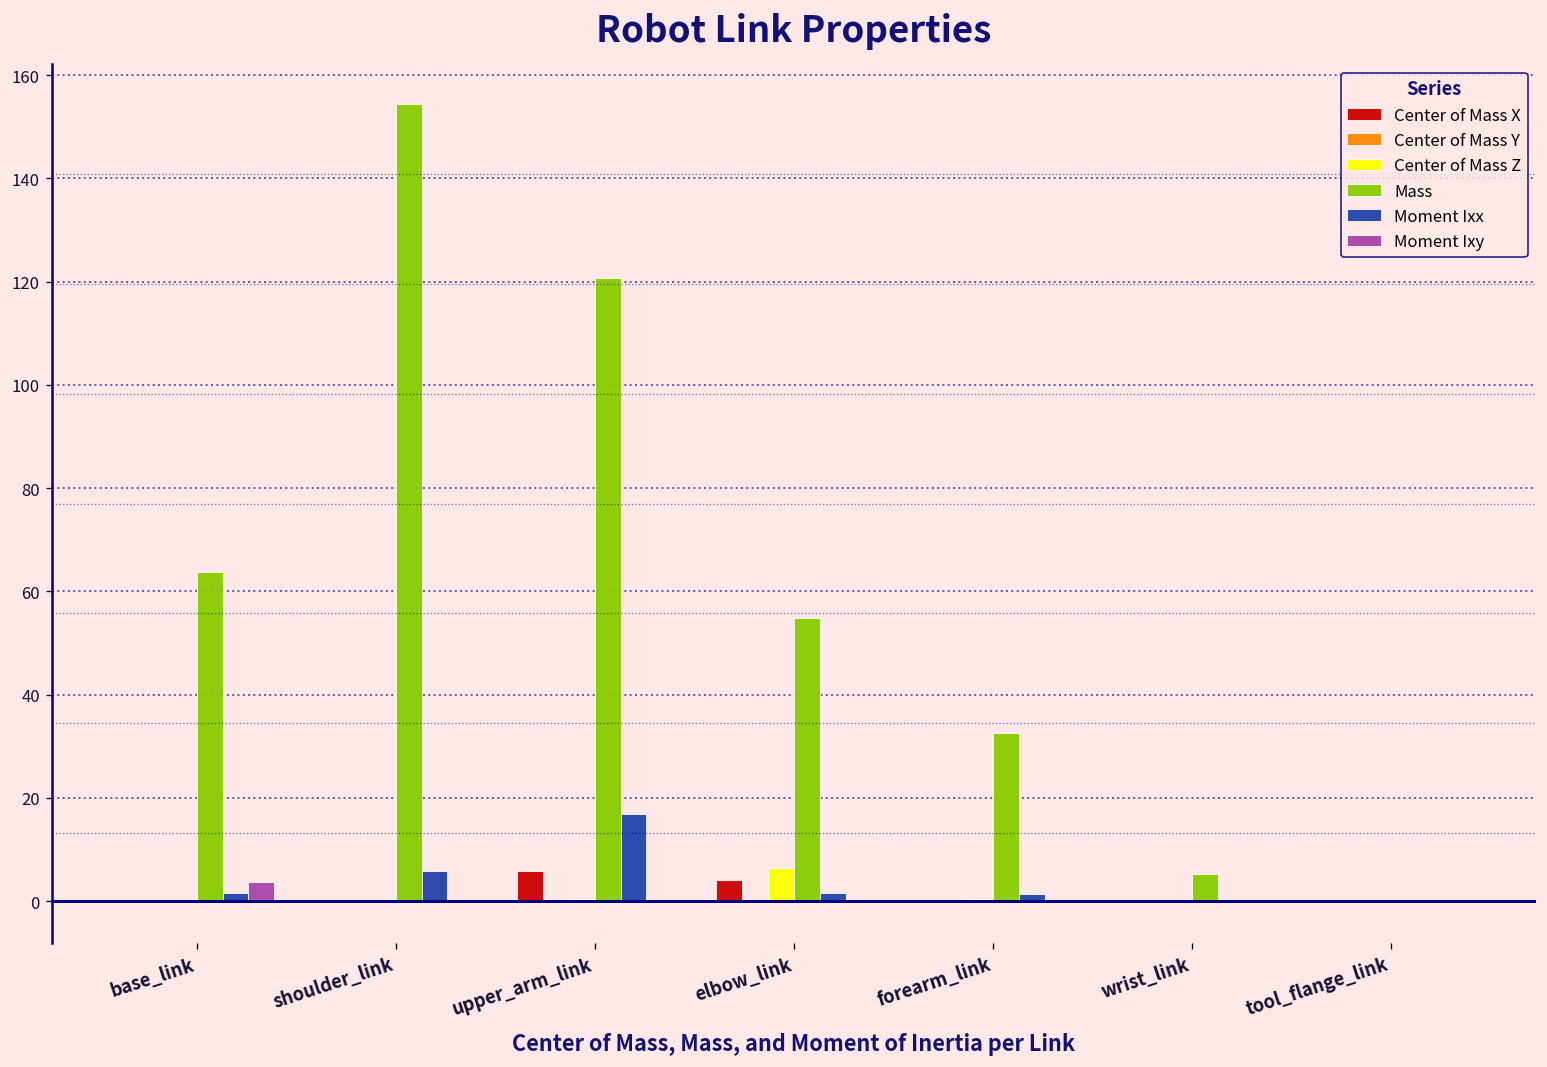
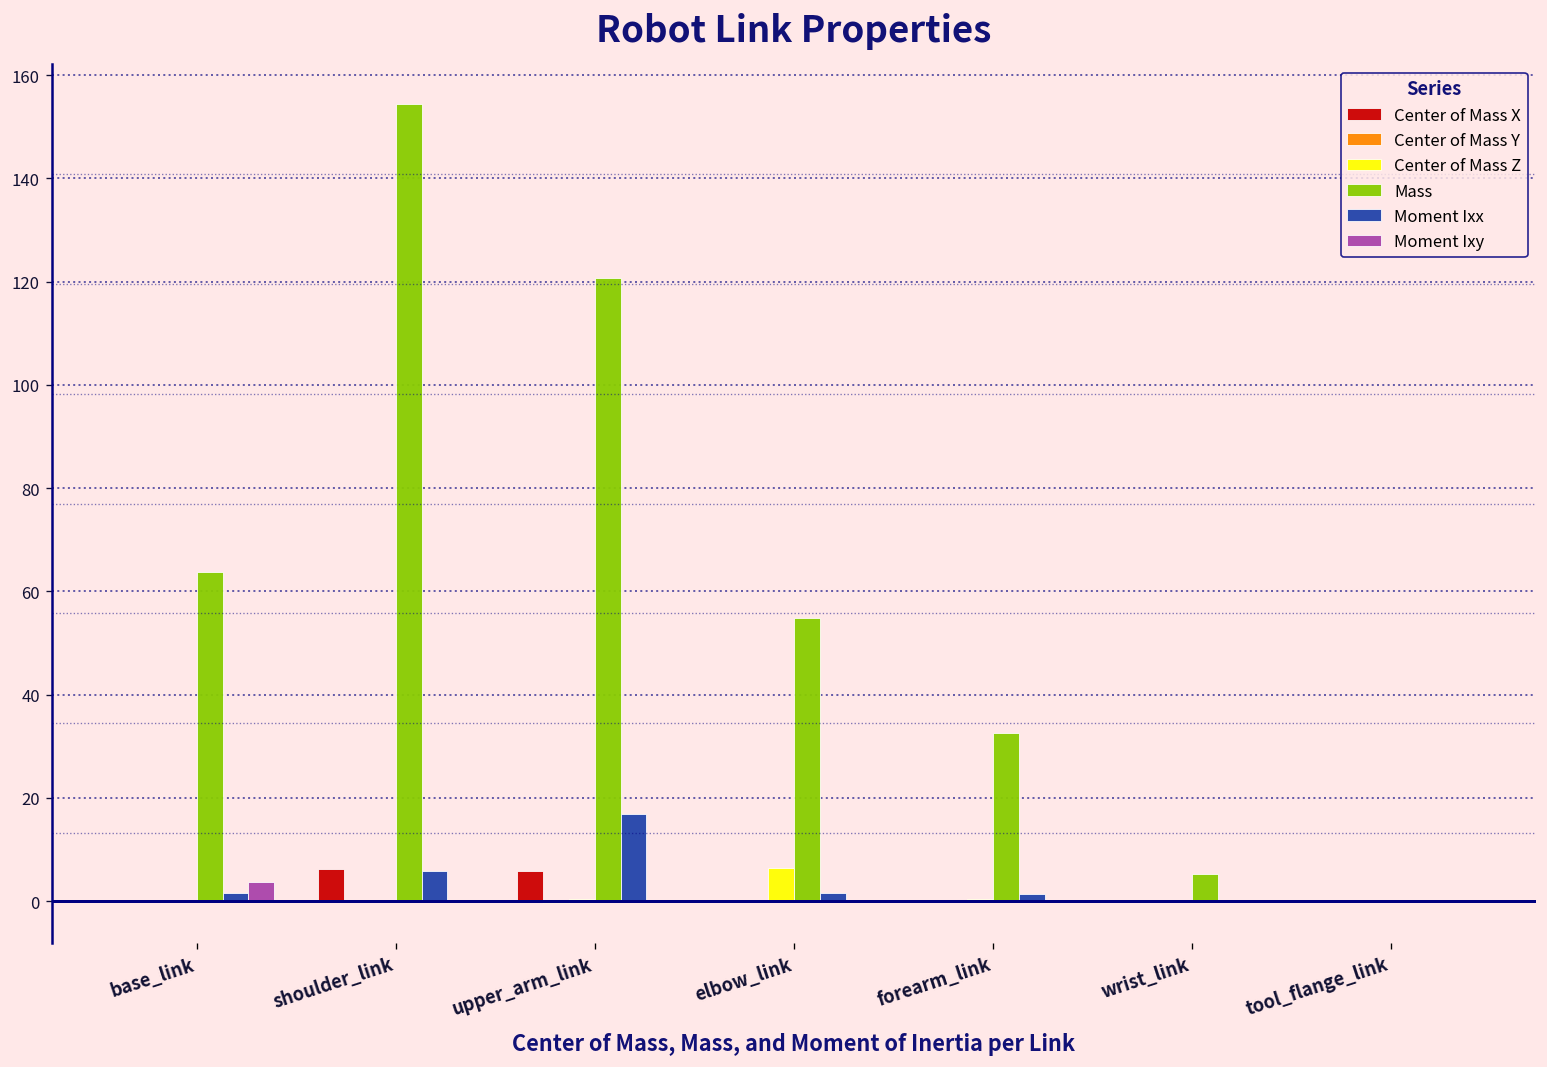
Center of Mass X, shoulder_link: 0 -> 6
Center of Mass X, elbow_link: 4 -> 0
